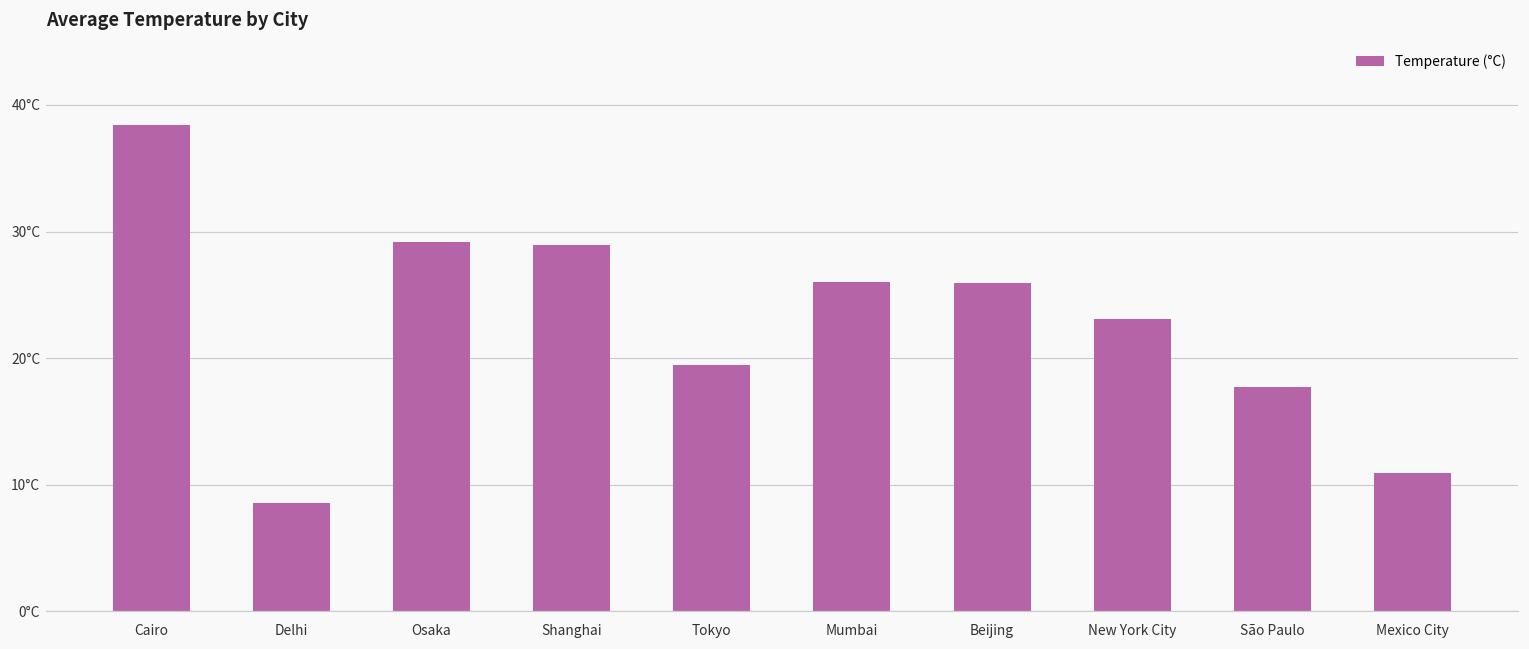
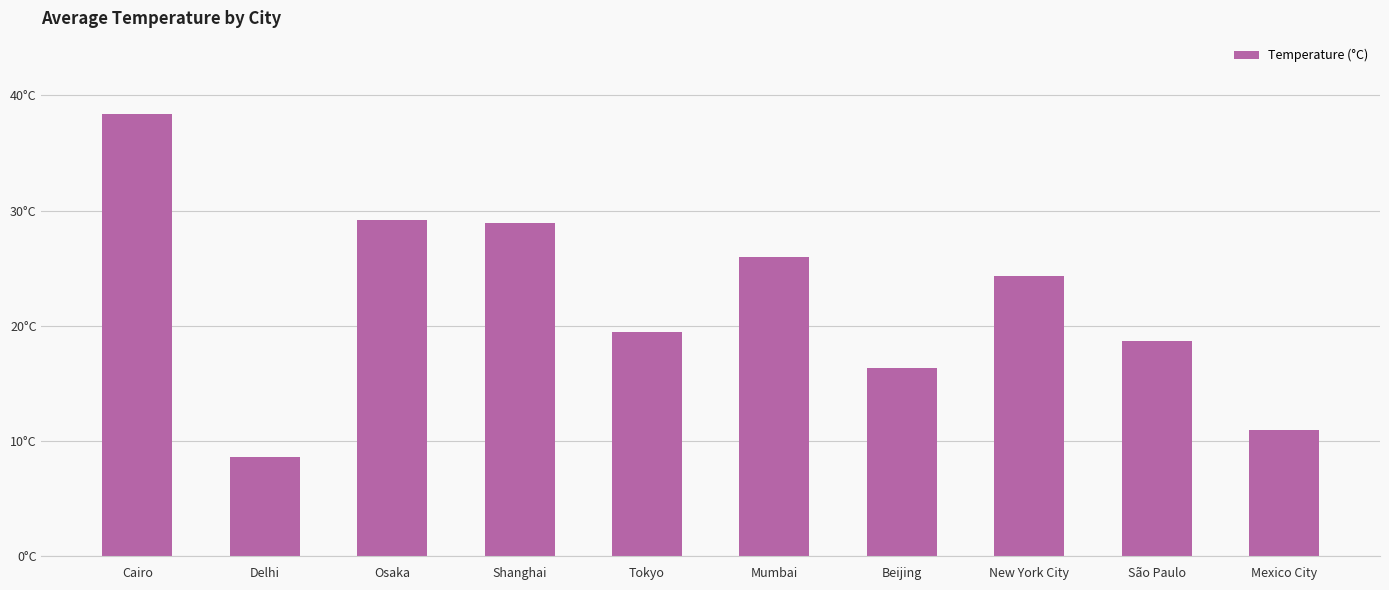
Beijing: 25.9°C -> 16.3°C
New York City: 23.1°C -> 24.3°C
São Paulo: 17.7°C -> 18.7°C
